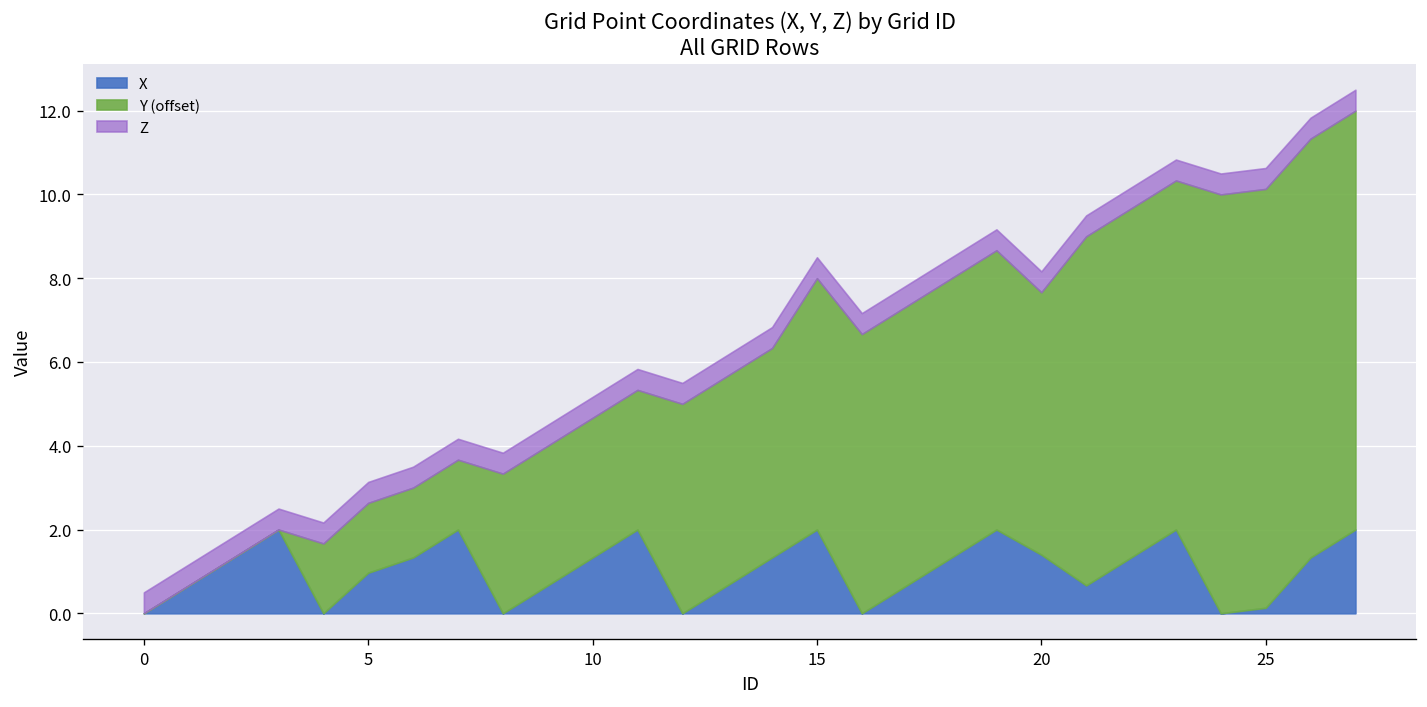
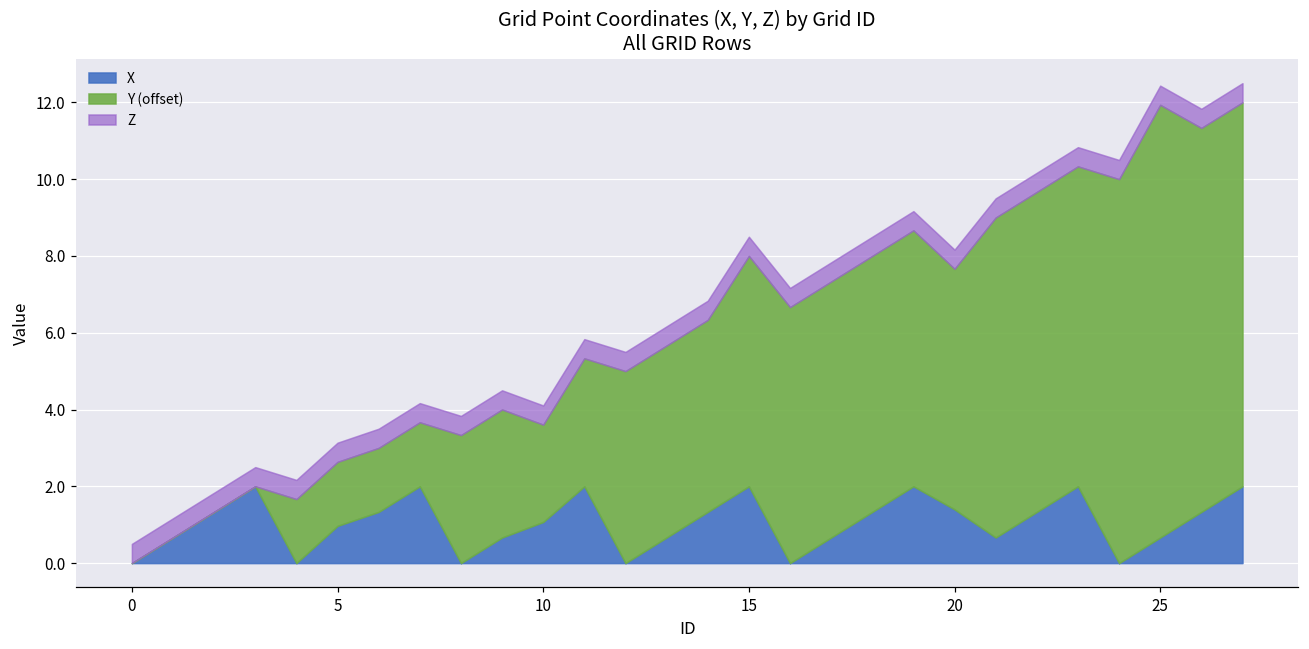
X, 10: 1.3 -> 1.1
Y (offset), 10: 3.3 -> 2.5
X, 25: 0.1 -> 0.7
Y (offset), 25: 10.0 -> 11.3
